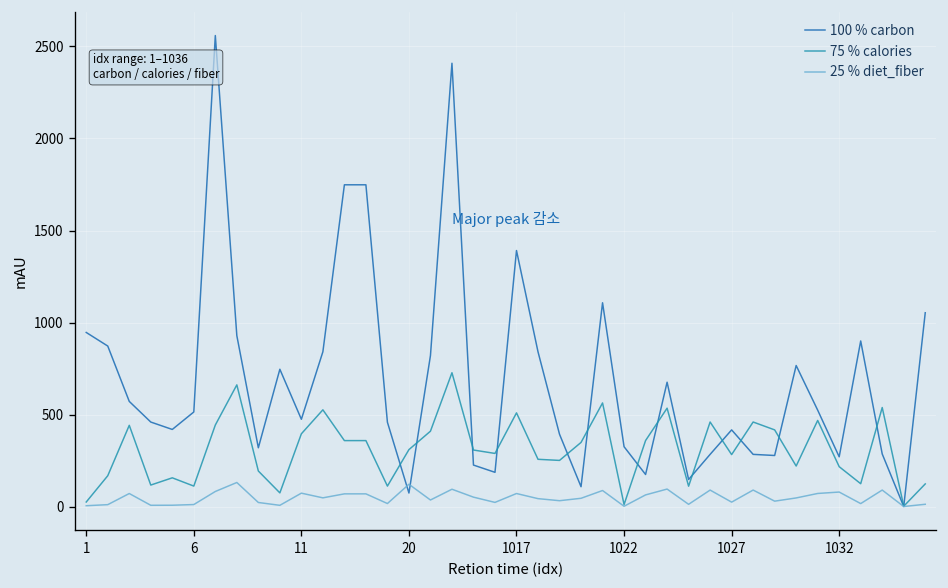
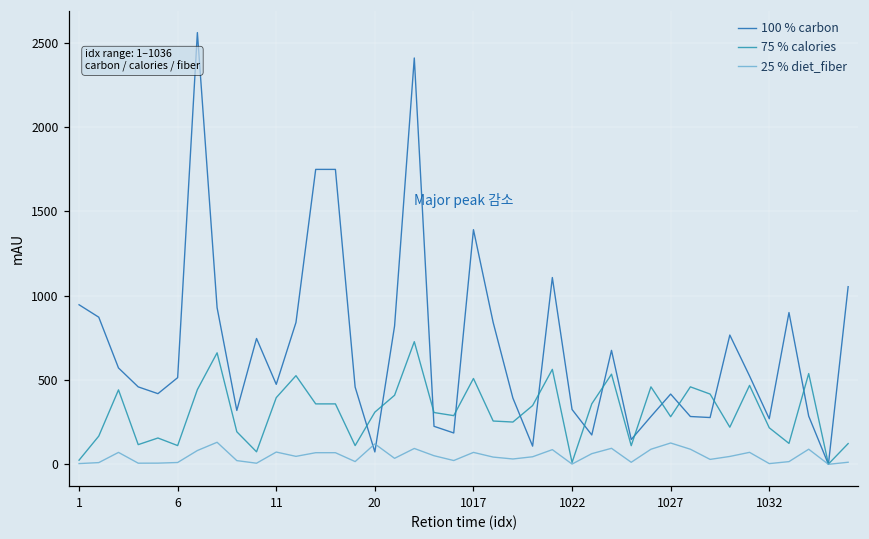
25 % diet_fiber, 1027: 20 -> 130
25 % diet_fiber, 1032: 80 -> 0
